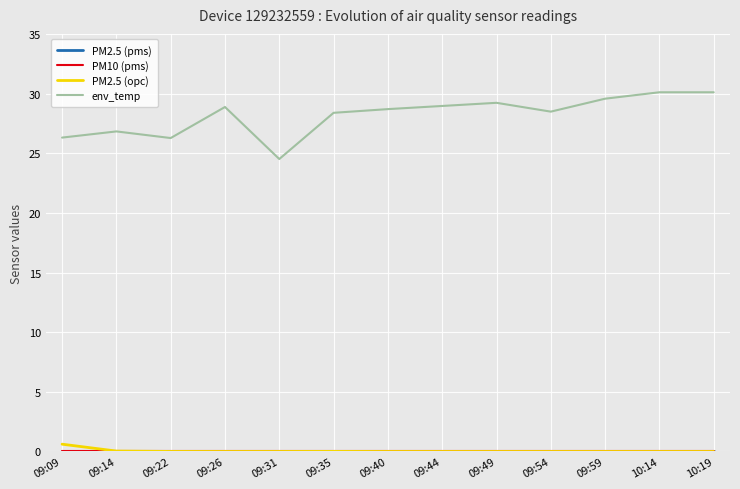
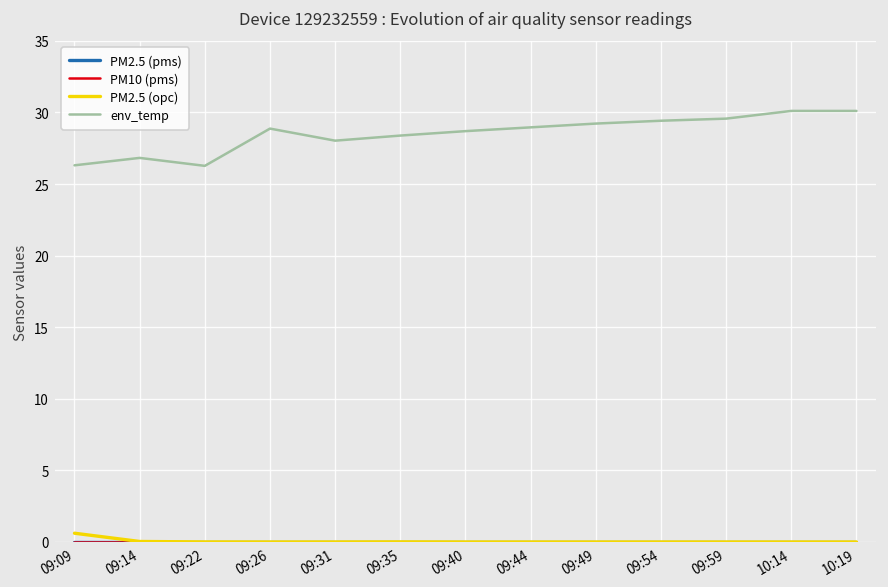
env_temp, 09:31: 24.5 -> 28.0
env_temp, 09:54: 28.5 -> 29.4
